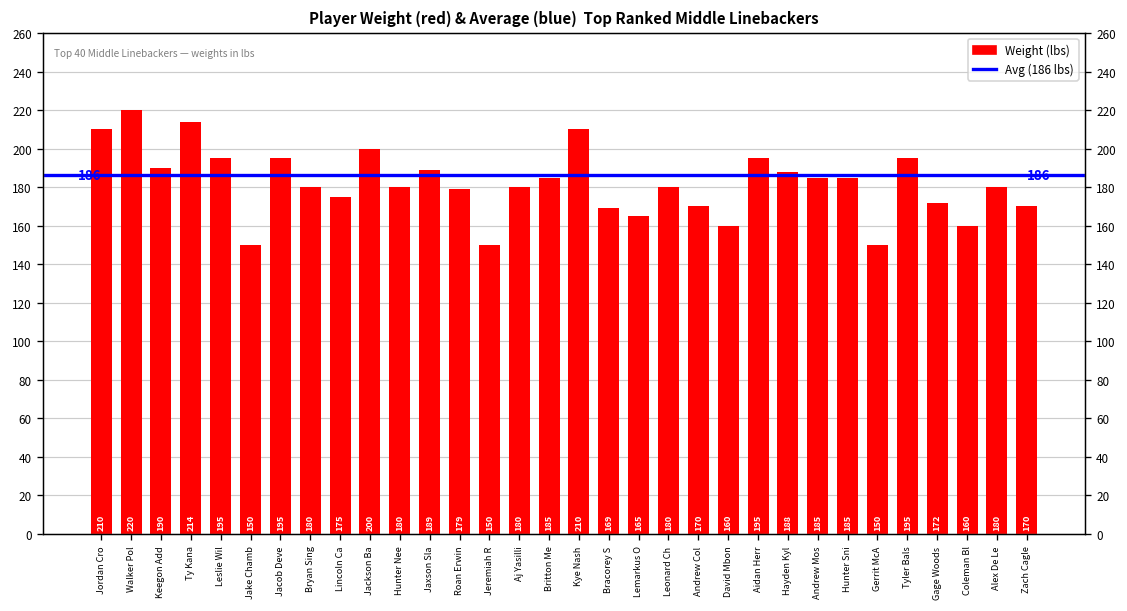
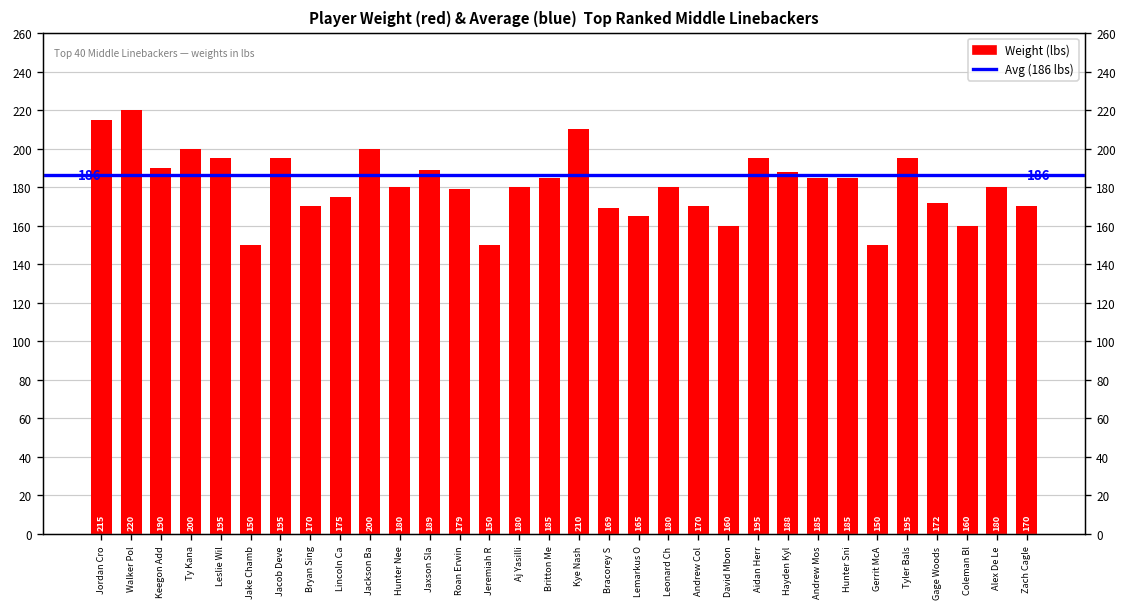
Jordan Cro: 210 -> 215
Ty Kana: 214 -> 200
Bryan Sing: 180 -> 170
